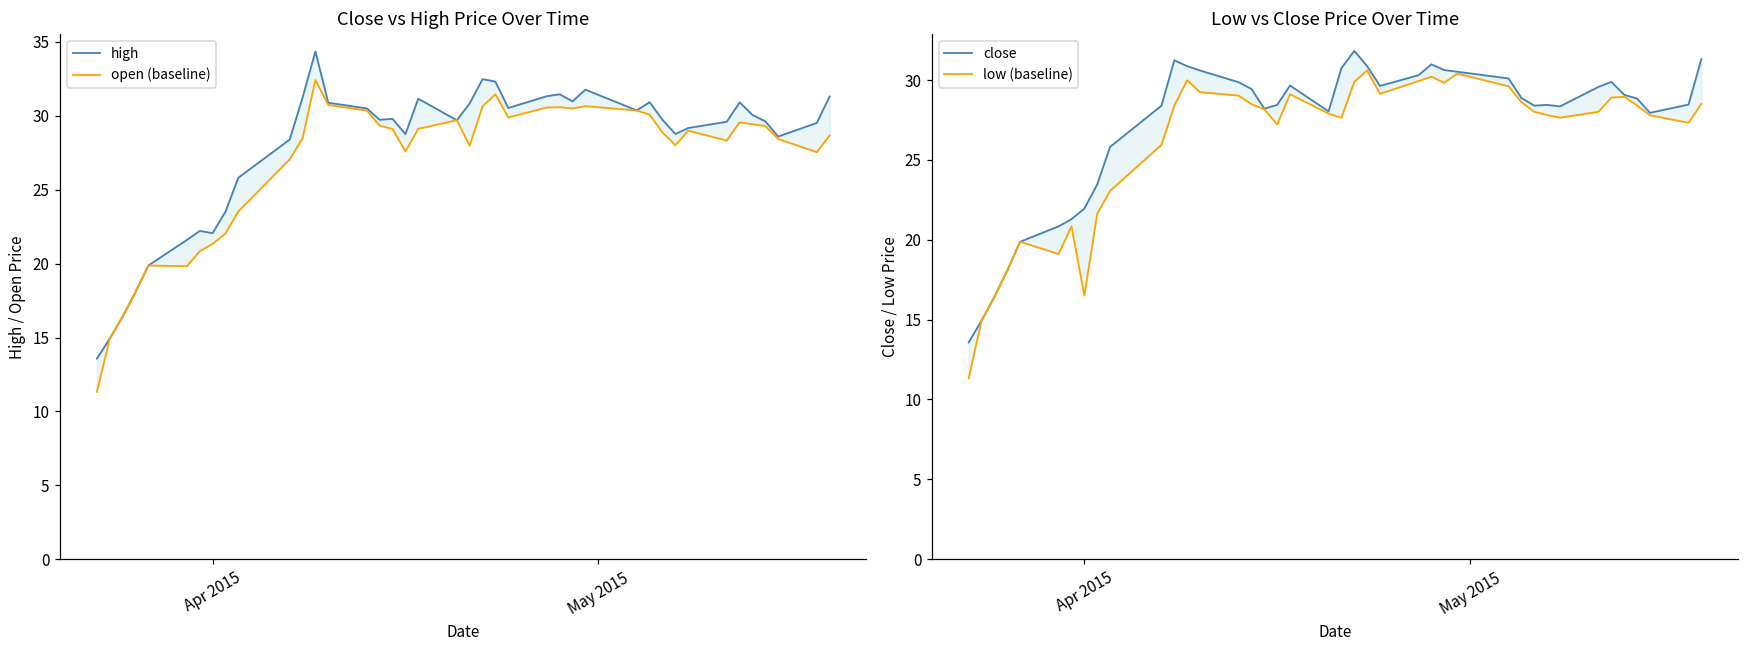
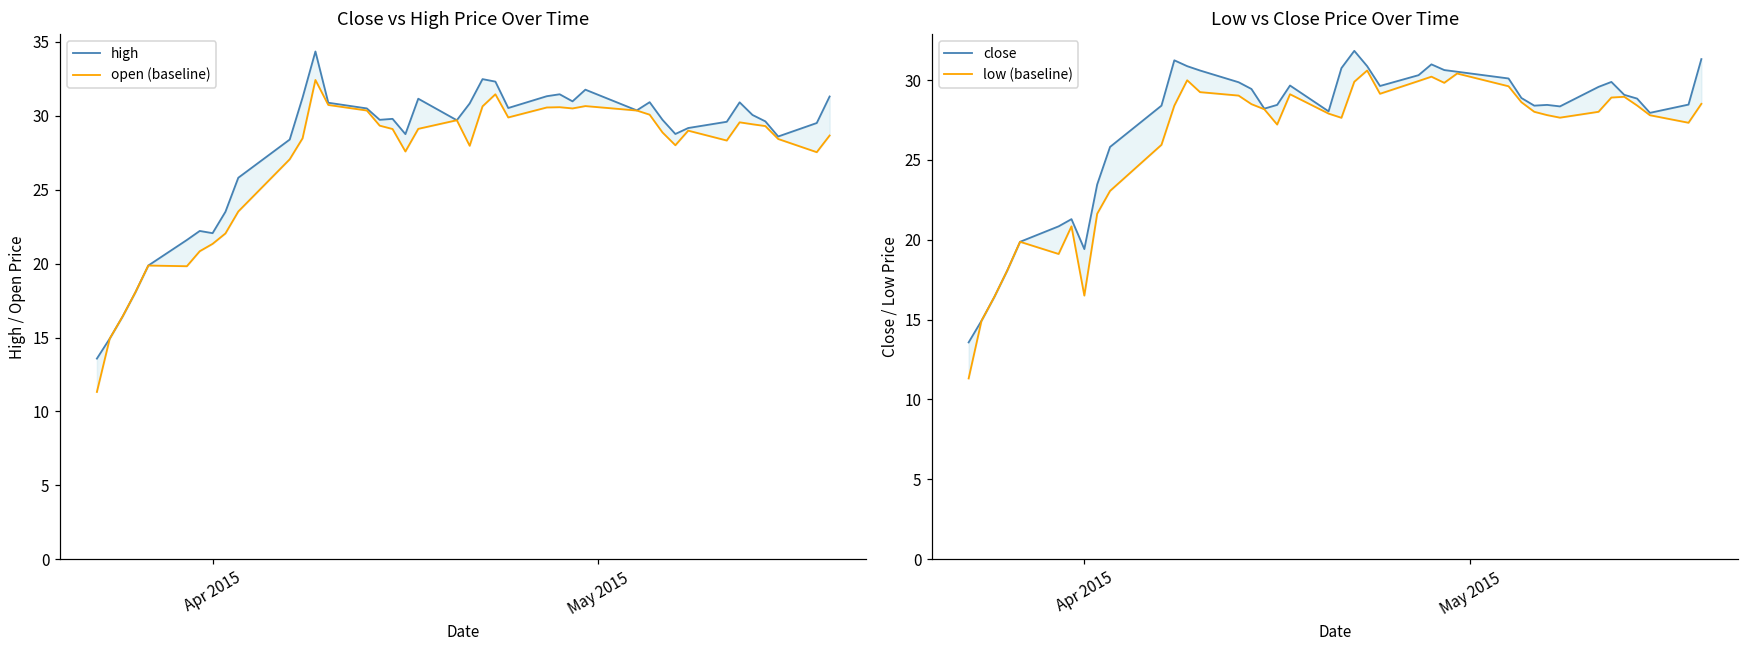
Low vs Close Price Over Time, close, Apr 2015: 21.9 -> 19.4
